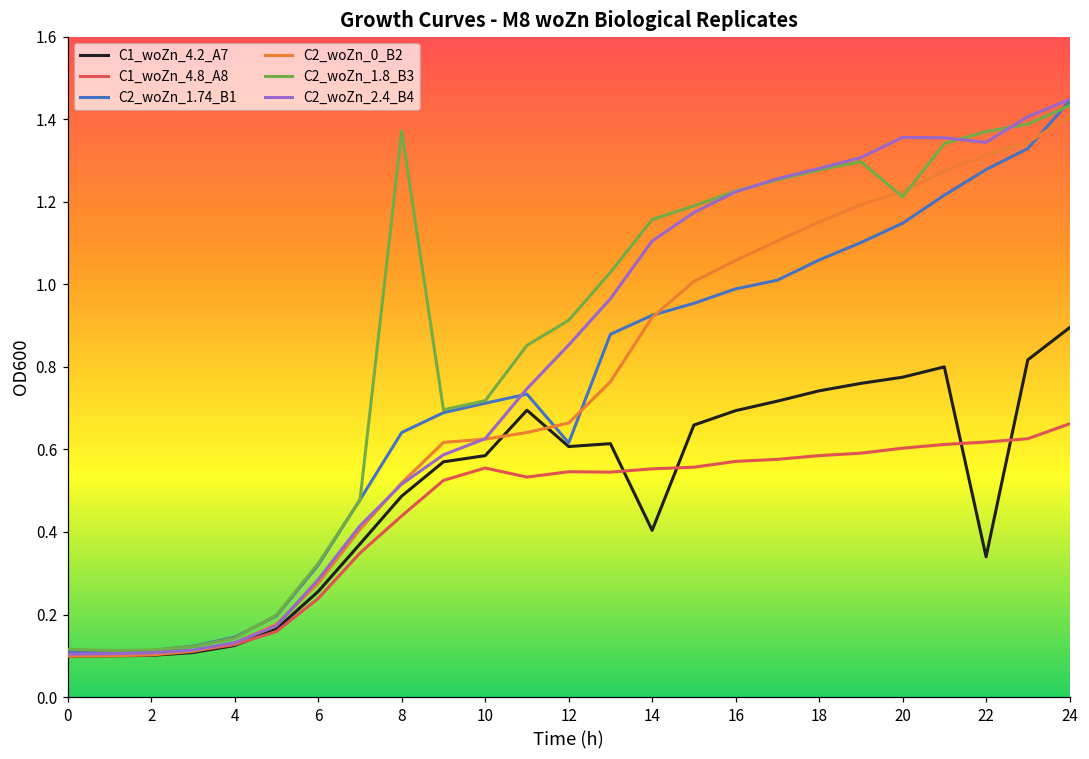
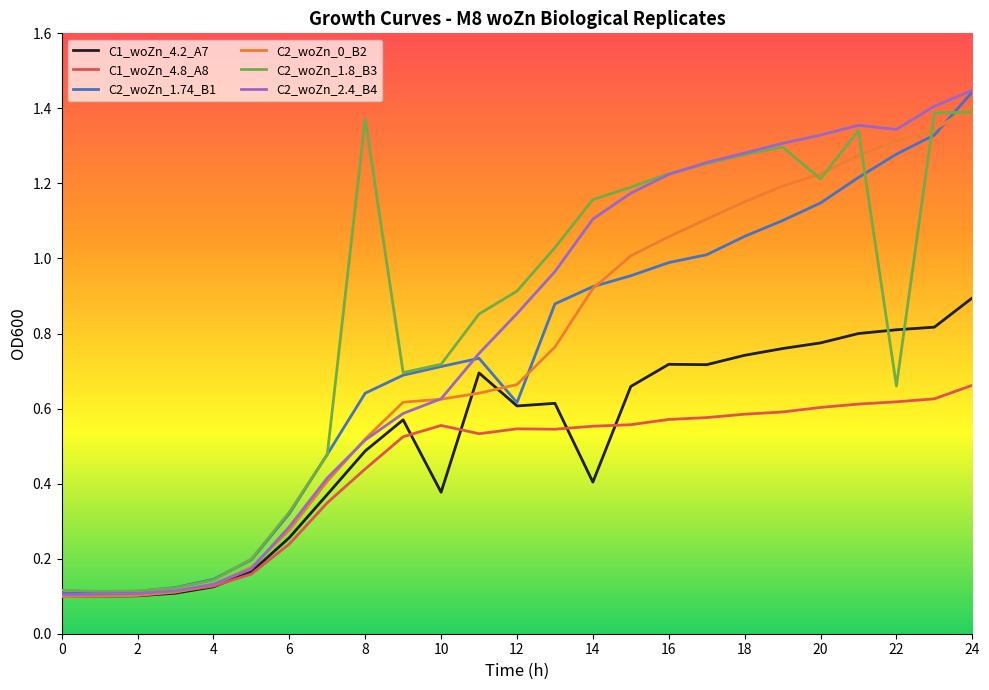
C1_woZn_4.2_A7, 10: 0.59 -> 0.38
C1_woZn_4.2_A7, 16: 0.69 -> 0.72
C2_woZn_2.4_B4, 20: 1.36 -> 1.33
C1_woZn_4.2_A7, 22: 0.34 -> 0.81
C2_woZn_1.8_B3, 22: 1.37 -> 0.66
C2_woZn_1.8_B3, 24: 1.43 -> 1.39
